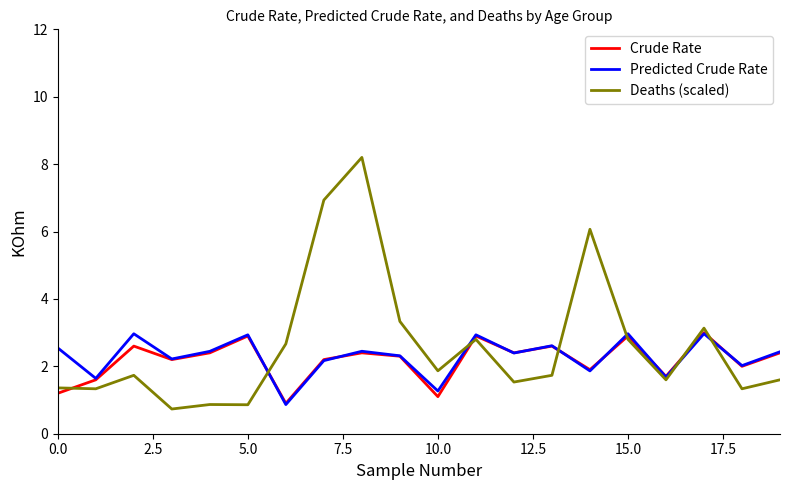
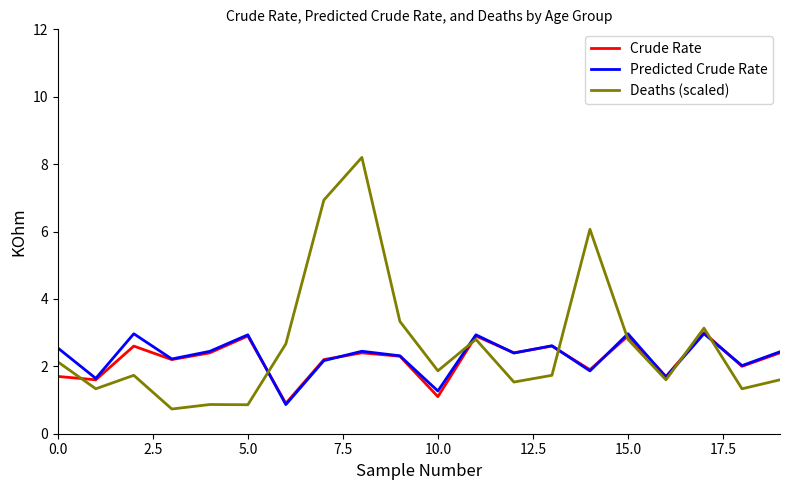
Crude Rate, 0.0: 1.2 -> 1.7
Deaths (scaled), 0.0: 1.4 -> 2.1
